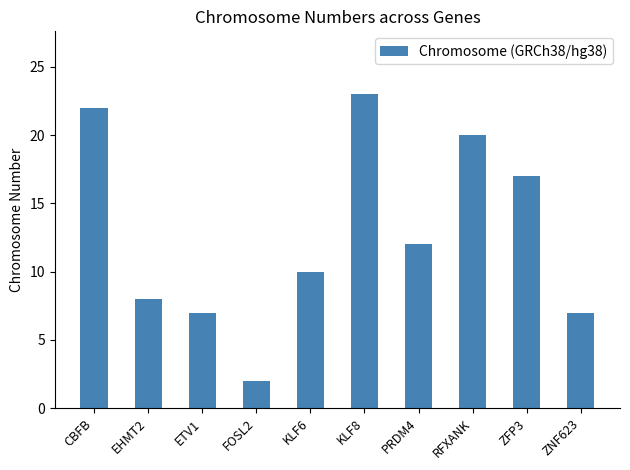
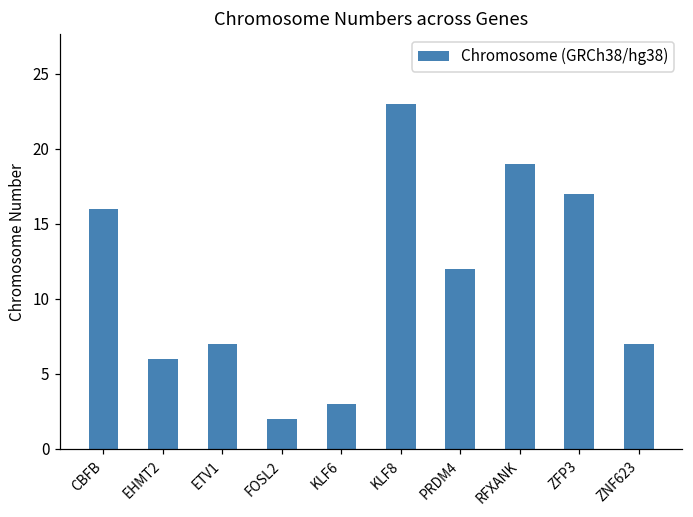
CBFB: 22 -> 16
EHMT2: 8 -> 6
KLF6: 10 -> 3
RFXANK: 20 -> 19
